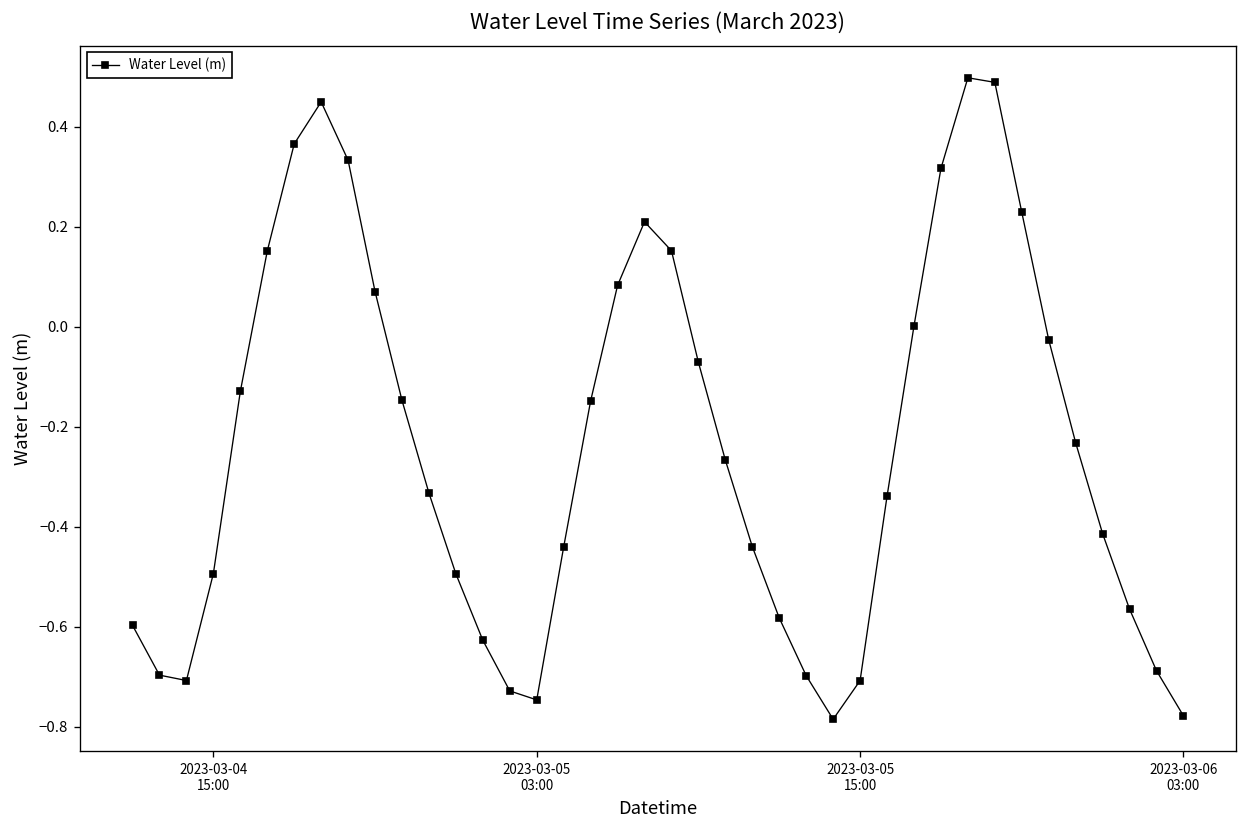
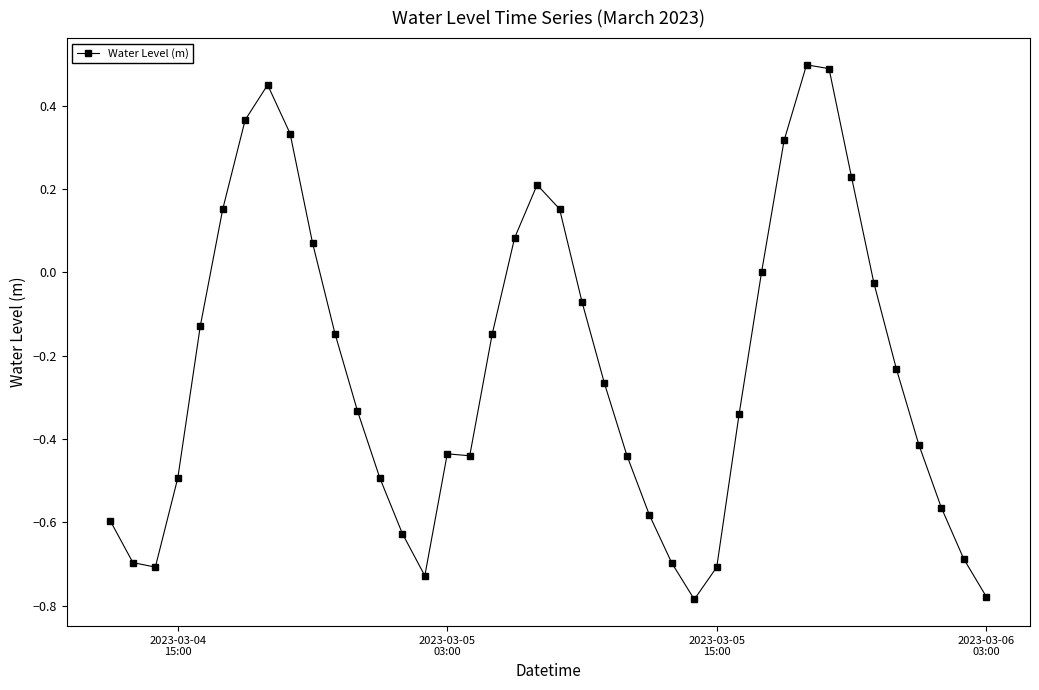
2023-03-05 03:00: -0.75 -> -0.44
